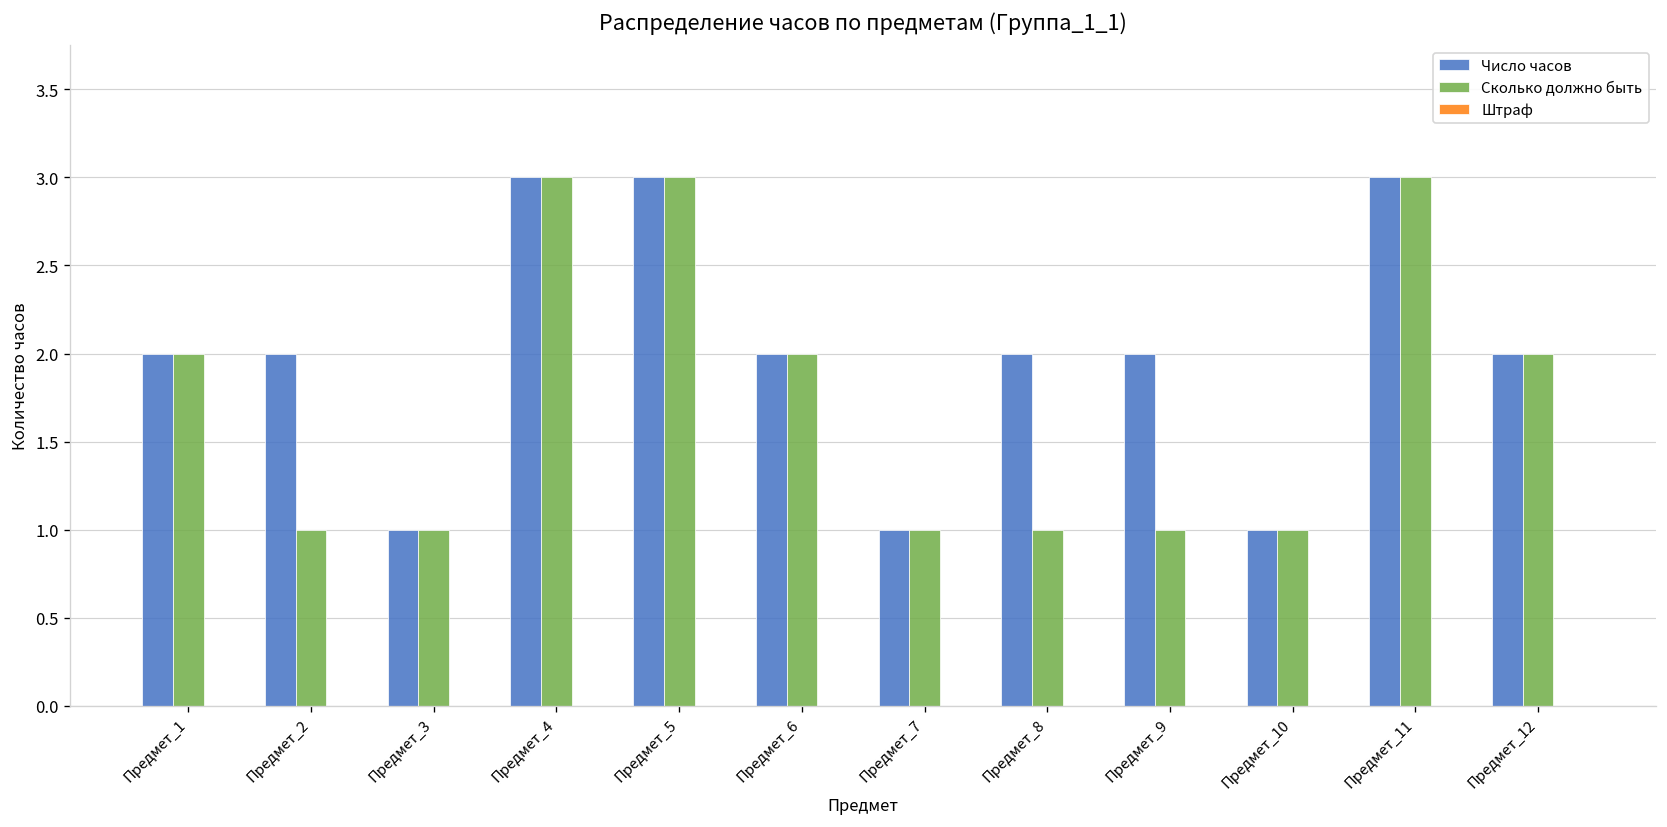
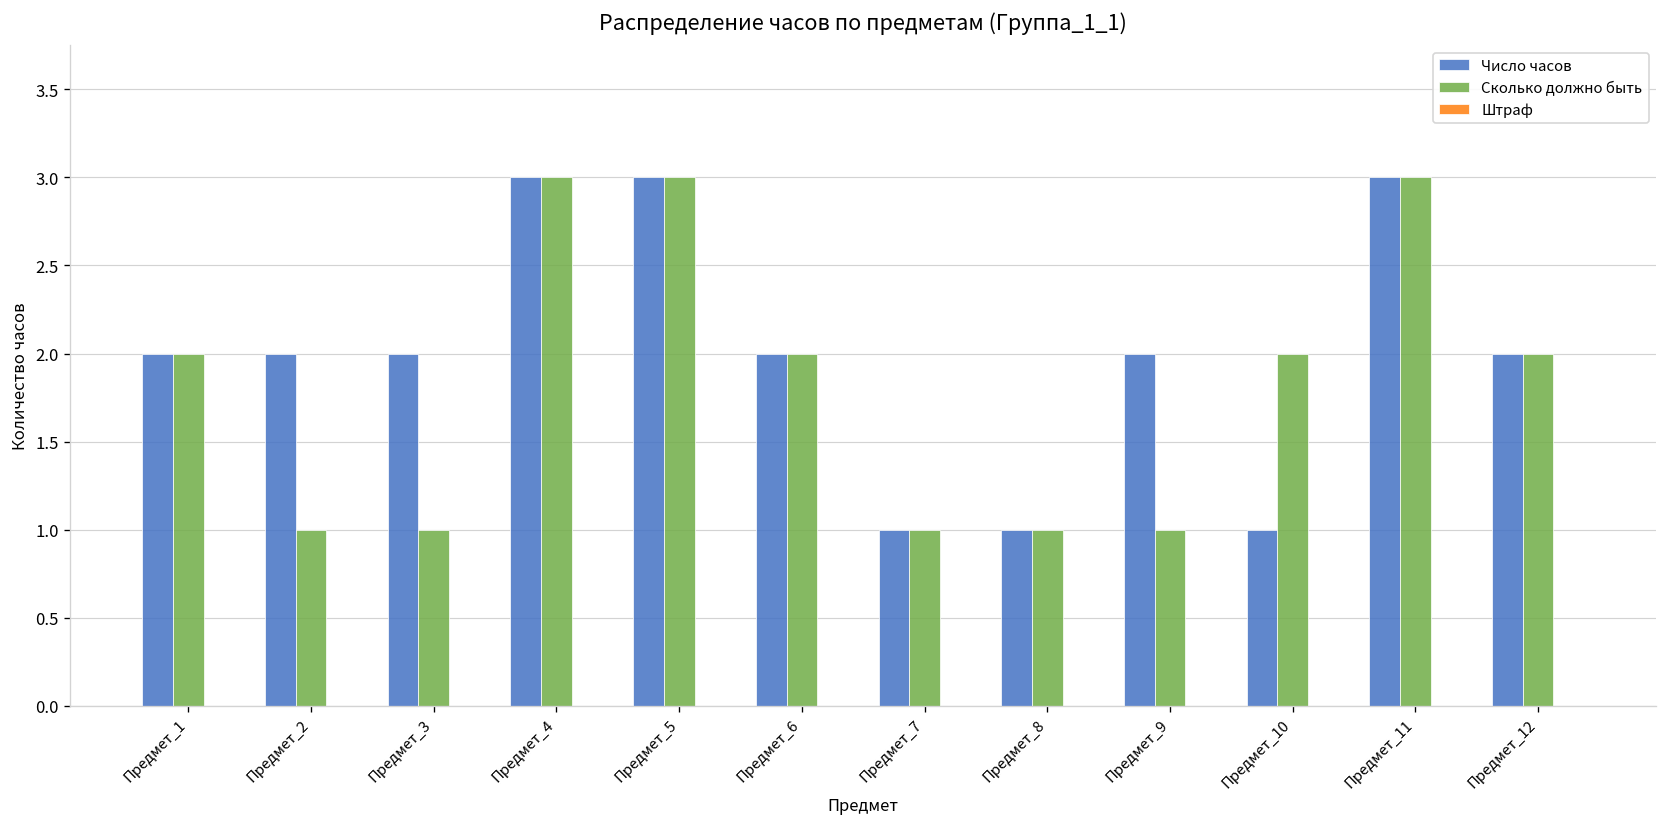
Число часов, Предмет_3: 1 -> 2
Число часов, Предмет_8: 2 -> 1
Сколько должно быть, Предмет_10: 1 -> 2
